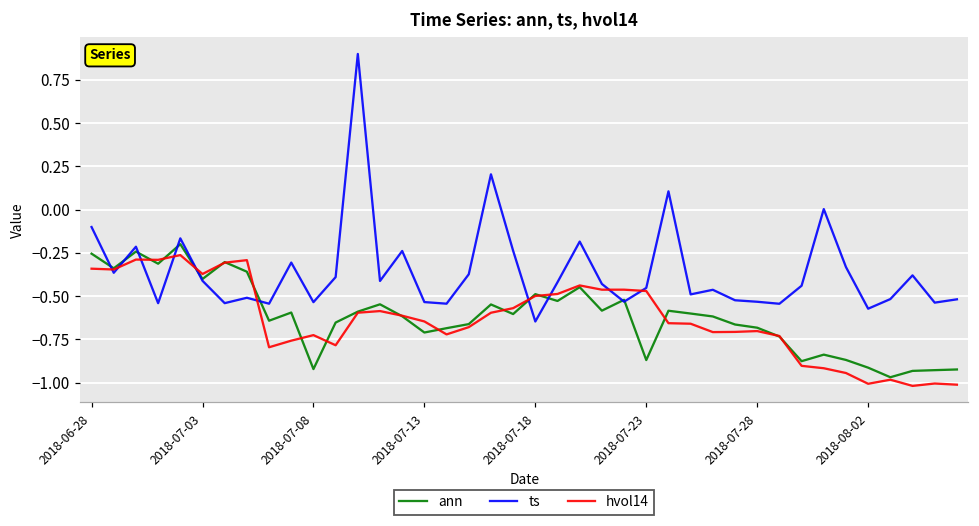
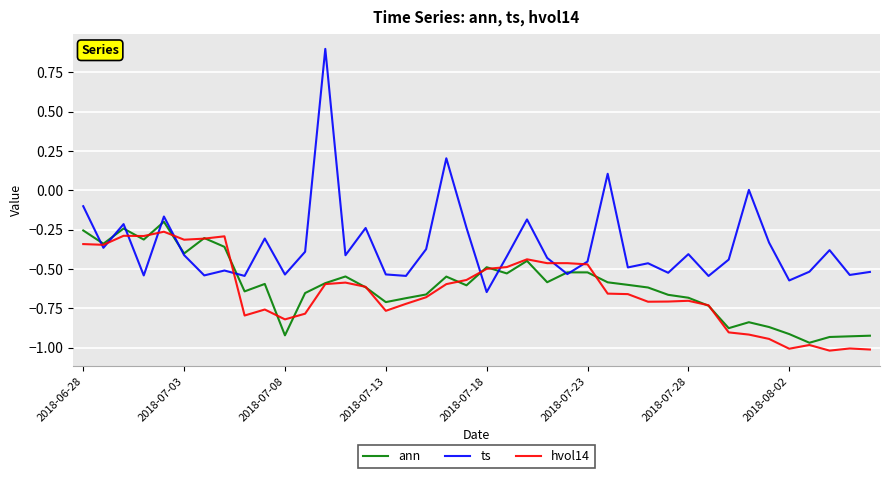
hvol14, 2018-07-03: -0.37 -> -0.31
hvol14, 2018-07-08: -0.73 -> -0.82
hvol14, 2018-07-13: -0.65 -> -0.77
ann, 2018-07-23: -0.87 -> -0.52
ts, 2018-07-28: -0.53 -> -0.41
